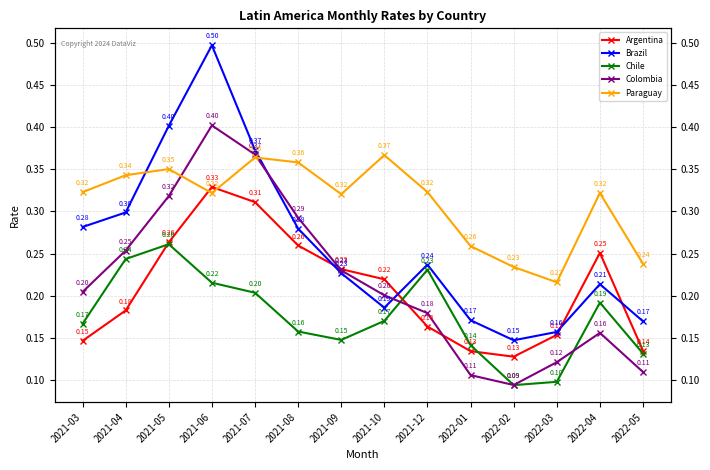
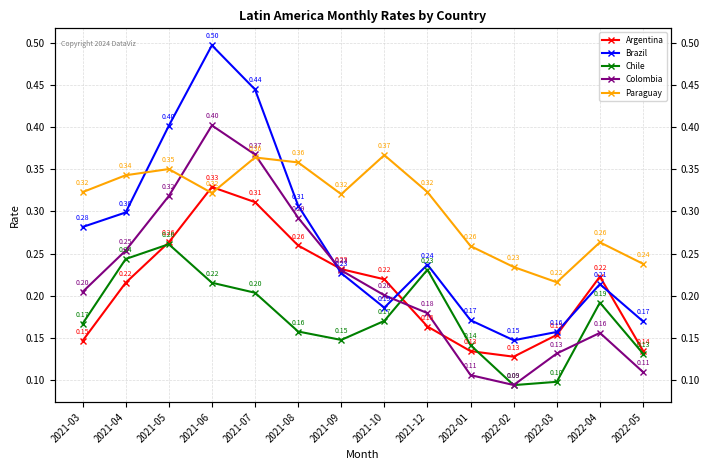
Argentina, 2021-04: 0.18 -> 0.22
Brazil, 2021-07: 0.37 -> 0.44
Brazil, 2021-08: 0.28 -> 0.31
Colombia, 2022-03: 0.12 -> 0.13
Argentina, 2022-04: 0.25 -> 0.22
Paraguay, 2022-04: 0.32 -> 0.26
